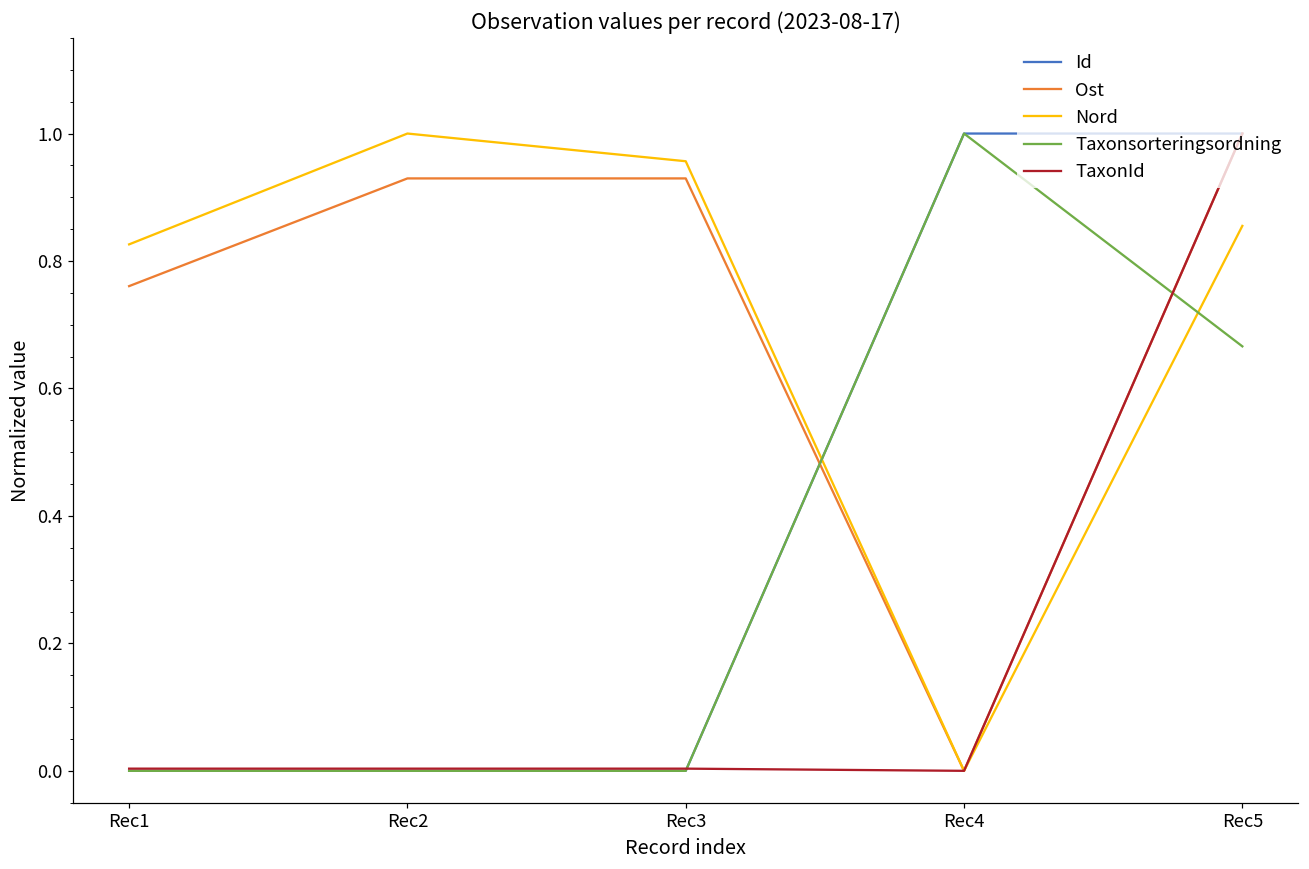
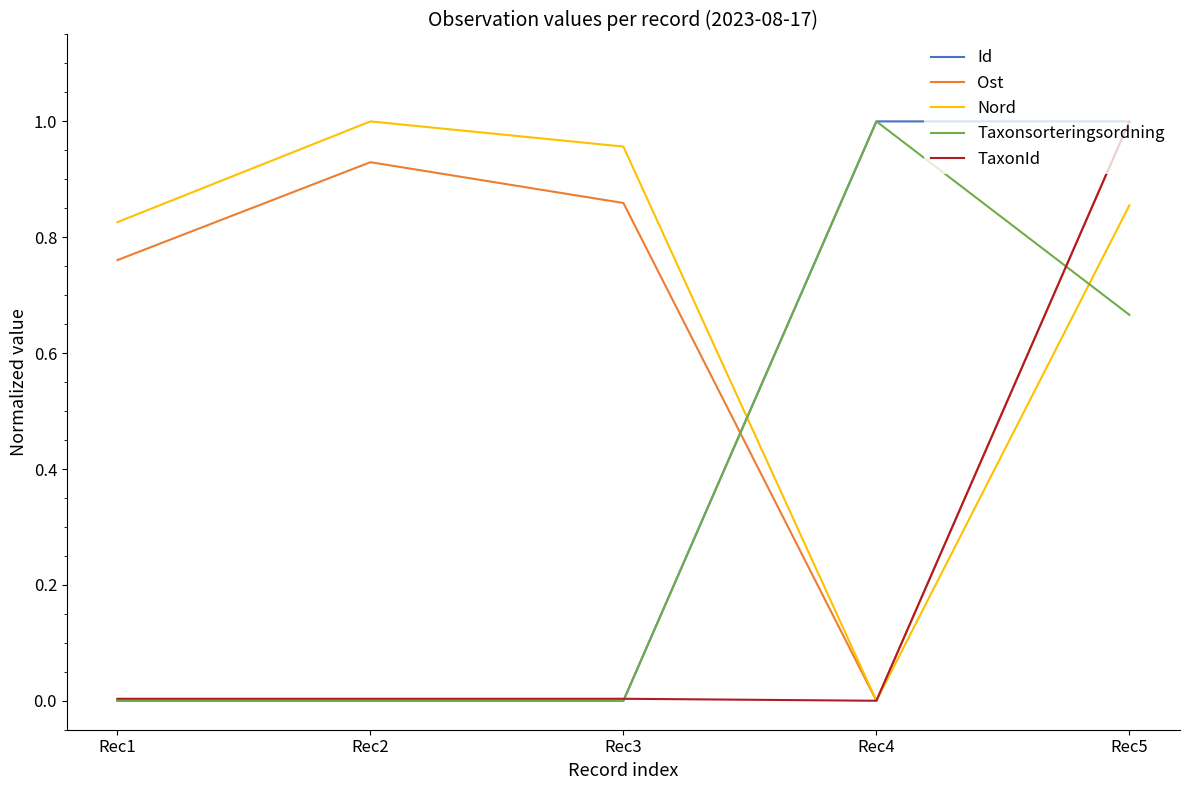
Ost, Rec3: 0.93 -> 0.86
